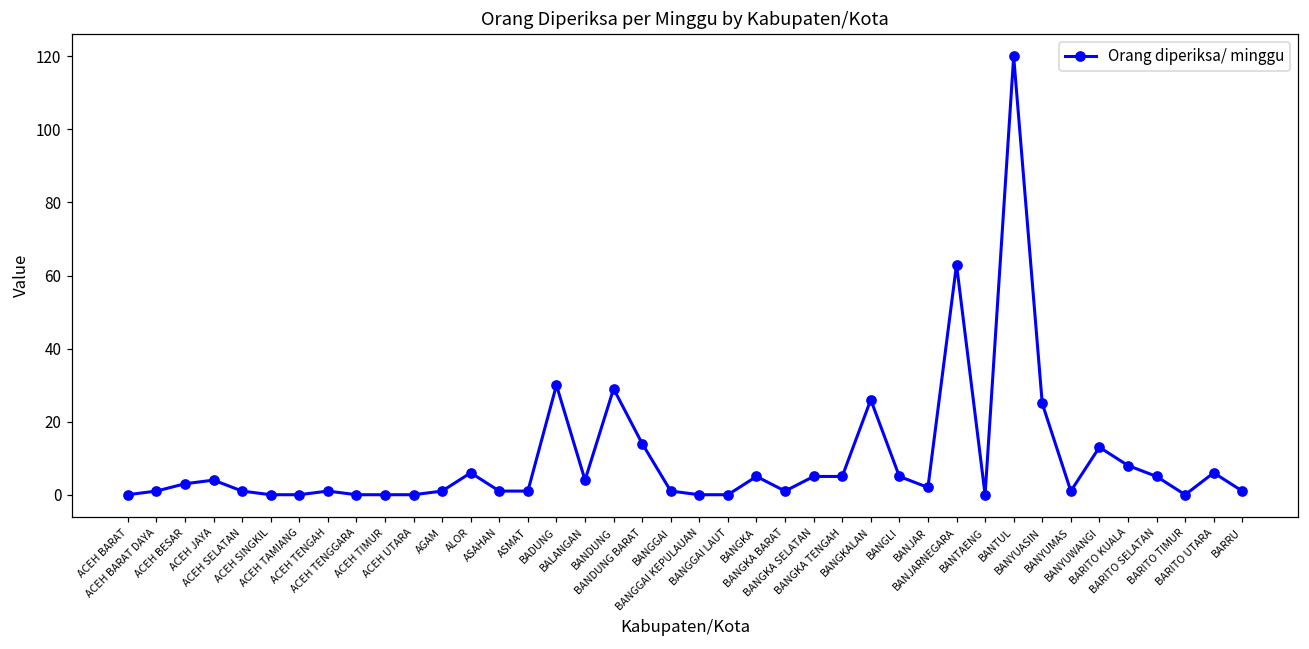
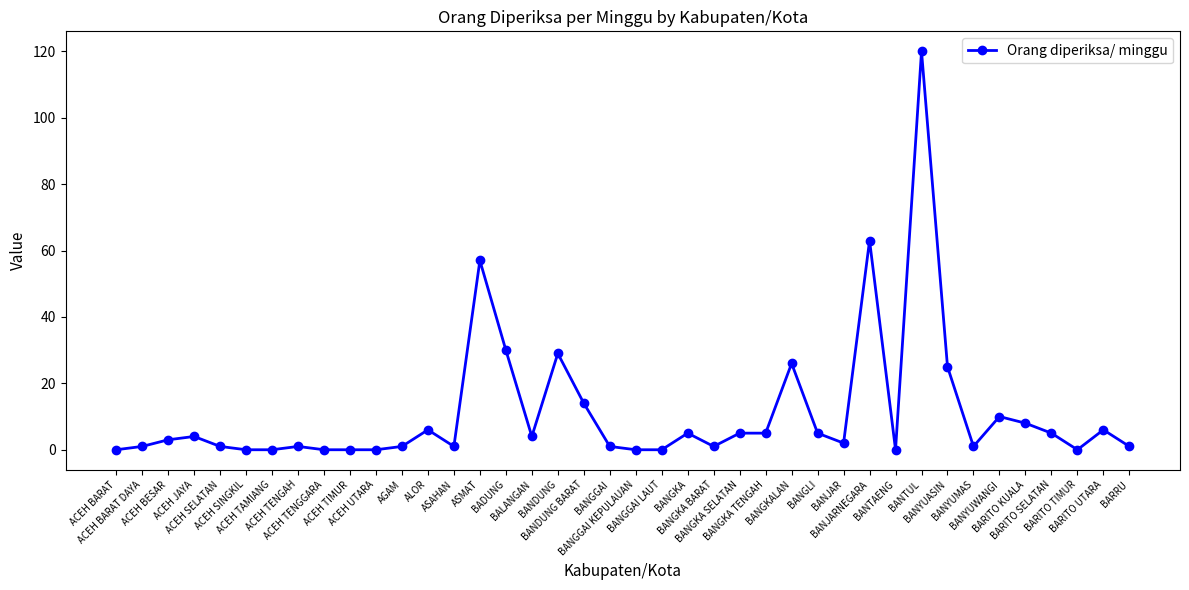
ASMAT: 1 -> 57
BANYUWANGI: 13 -> 10
